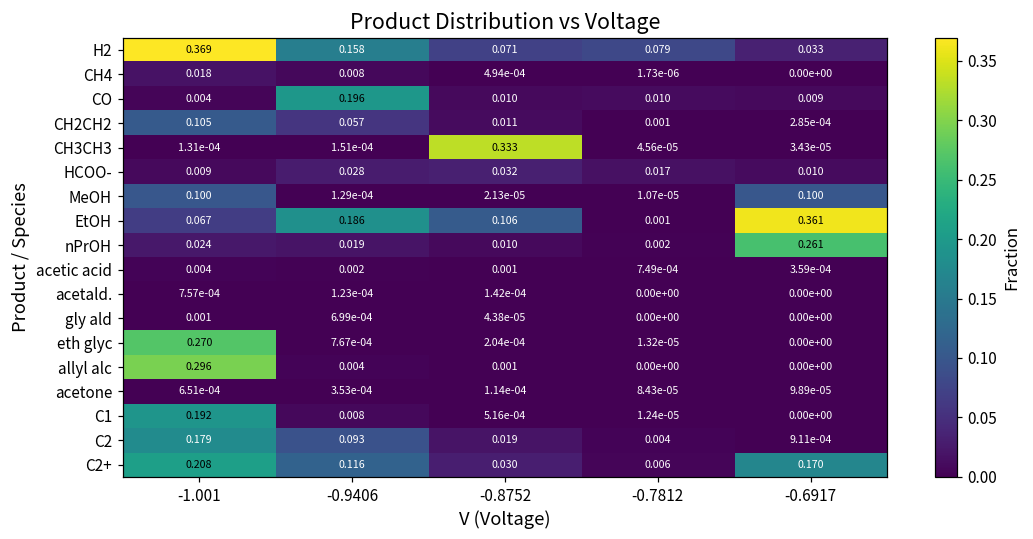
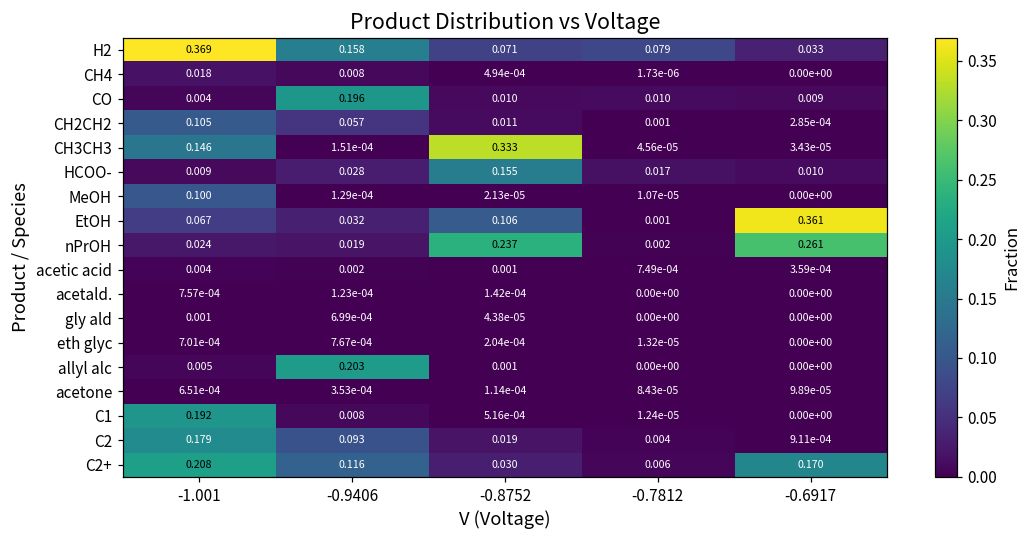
CH3CH3, -1.001: 1.31e-04 -> 0.146
HCOO-, -0.8752: 0.032 -> 0.155
MeOH, -0.6917: 0.100 -> 0.00e+00
EtOH, -0.9406: 0.186 -> 0.032
nPrOH, -0.8752: 0.010 -> 0.237
eth glyc, -1.001: 0.270 -> 7.01e-04
allyl alc, -1.001: 0.296 -> 0.005
allyl alc, -0.9406: 0.004 -> 0.203
